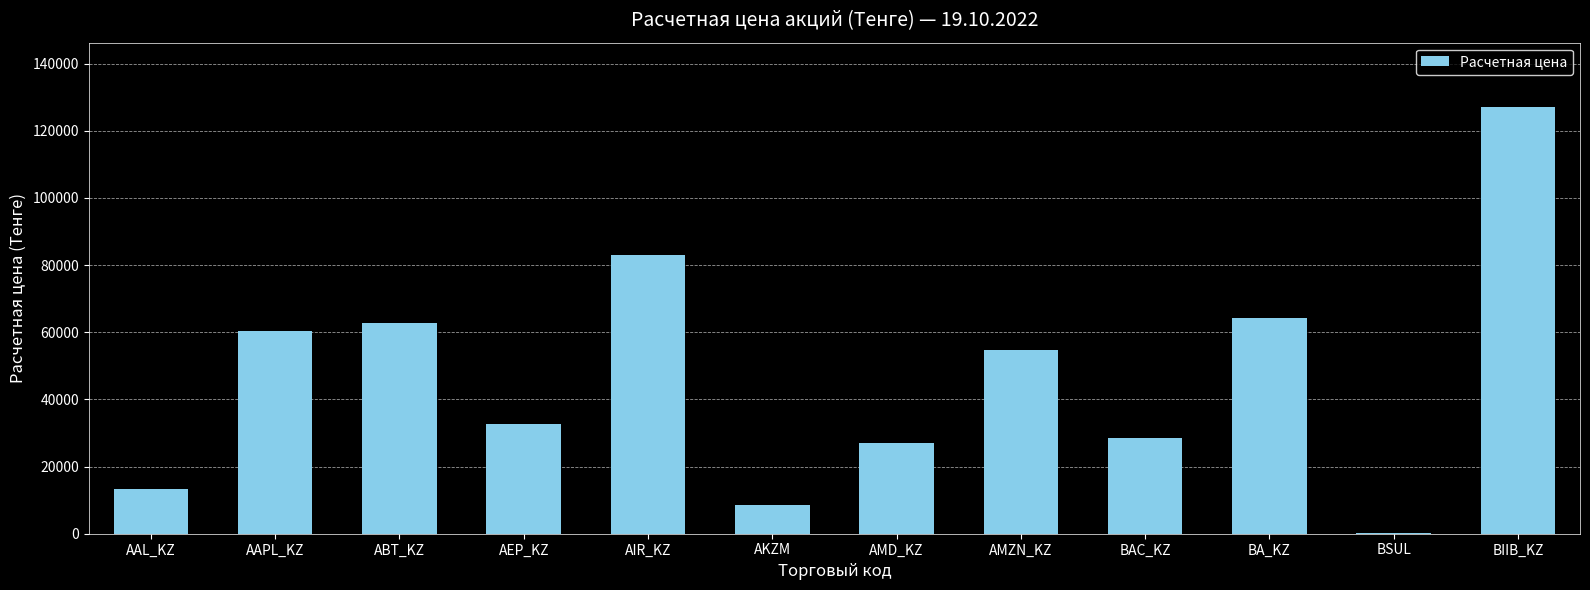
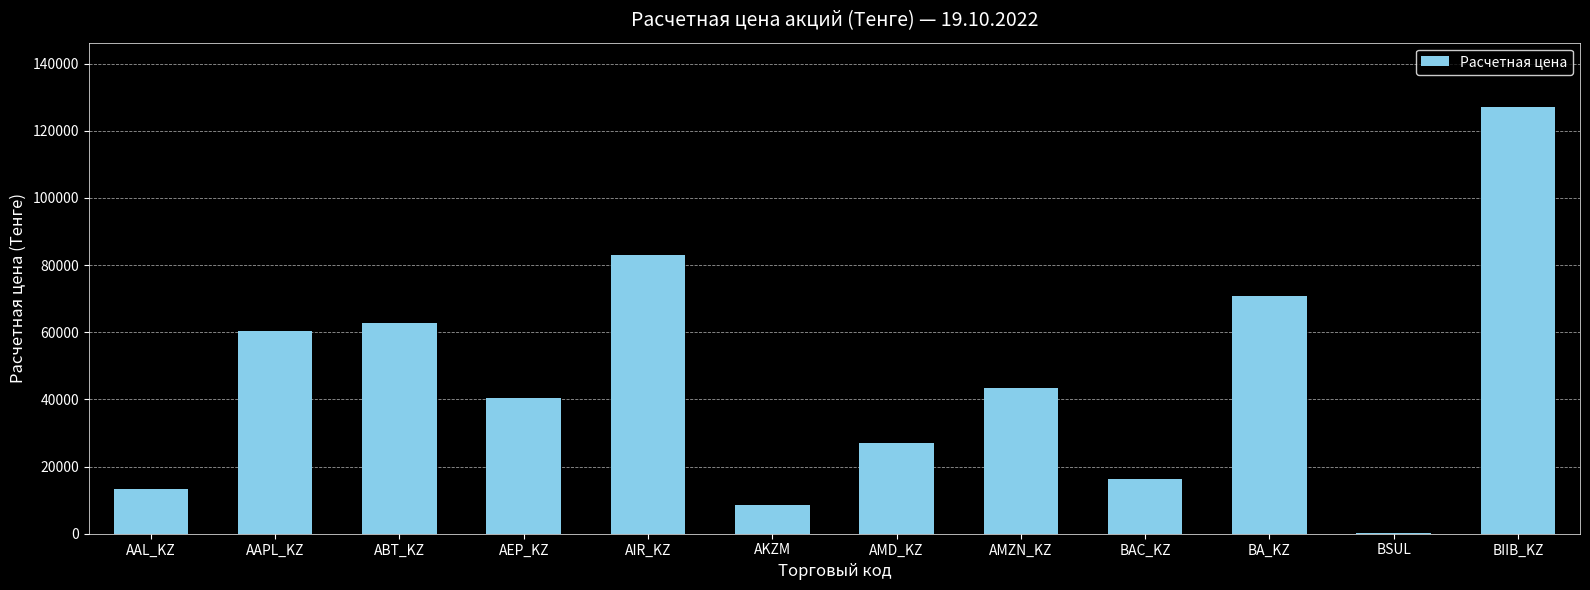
AEP_KZ: 33000 -> 40000
AMZN_KZ: 55000 -> 43000
BAC_KZ: 29000 -> 16000
BA_KZ: 64000 -> 71000
